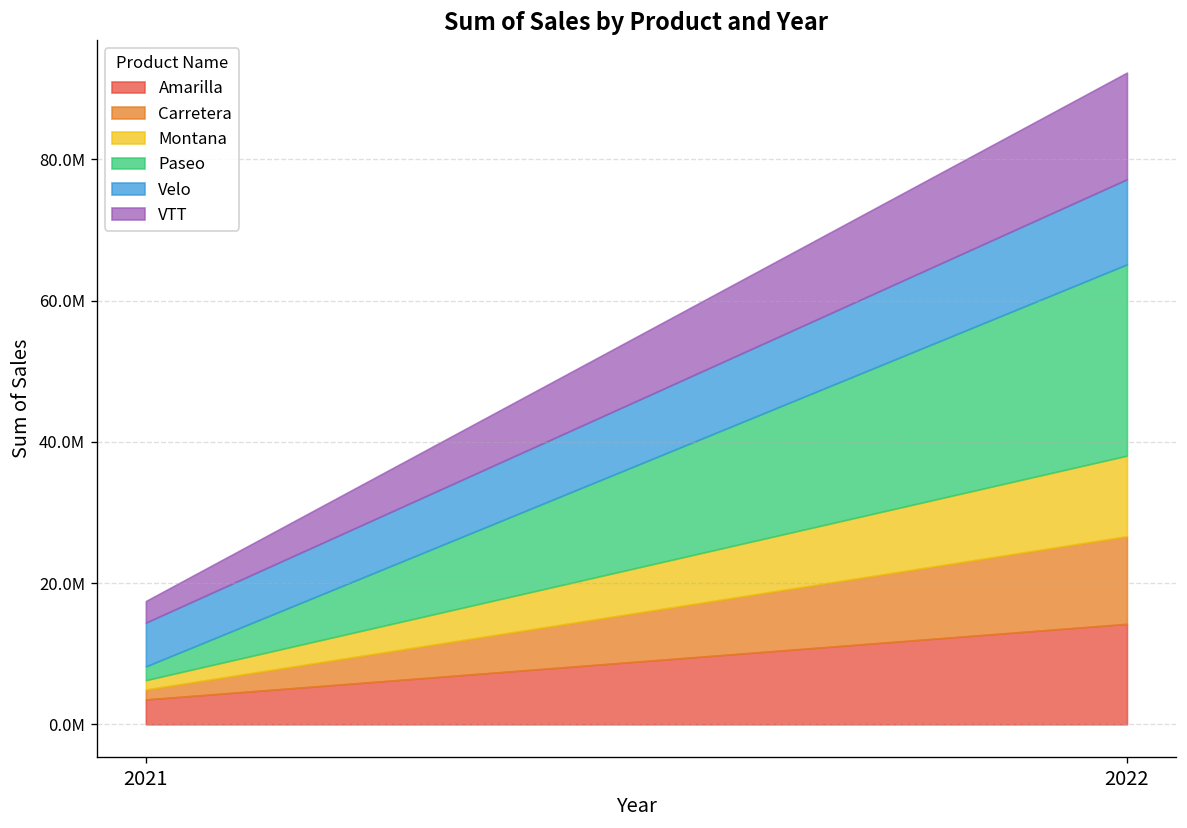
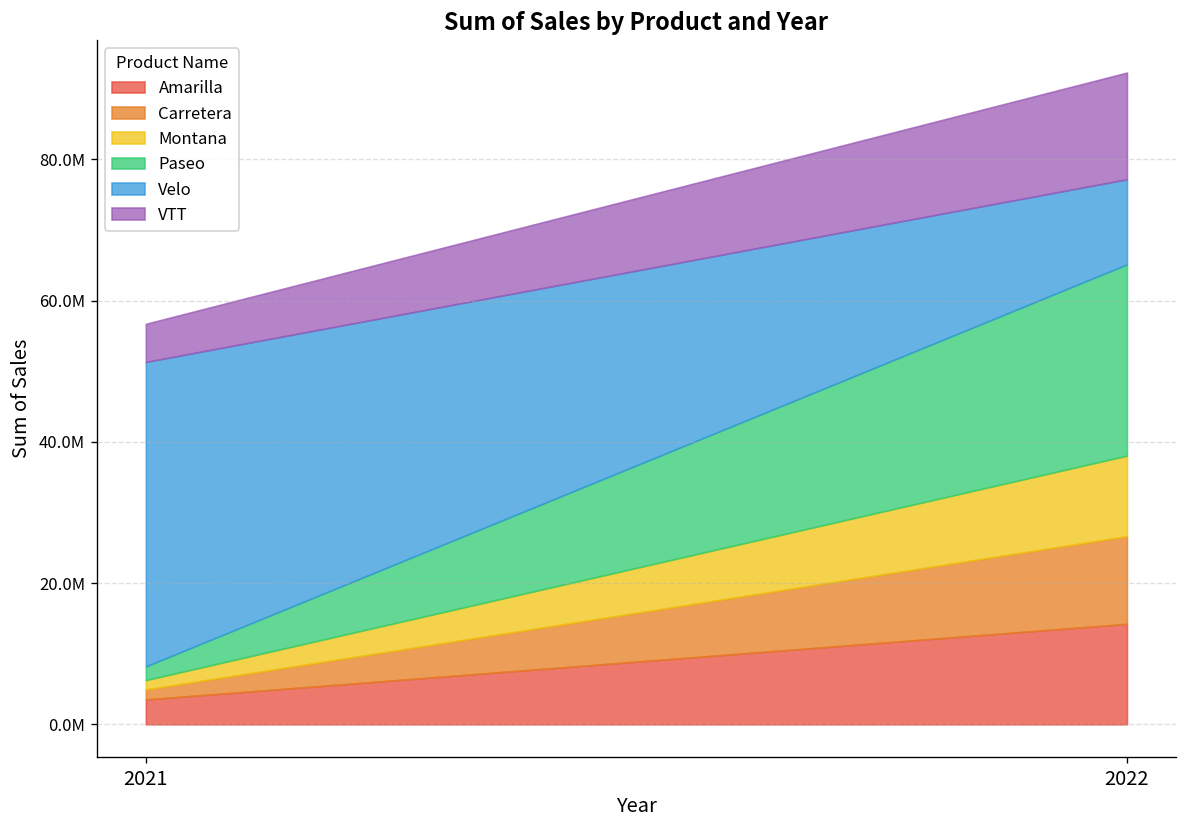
Velo, 2021: 6000000 -> 43000000
VTT, 2021: 3000000 -> 5000000
